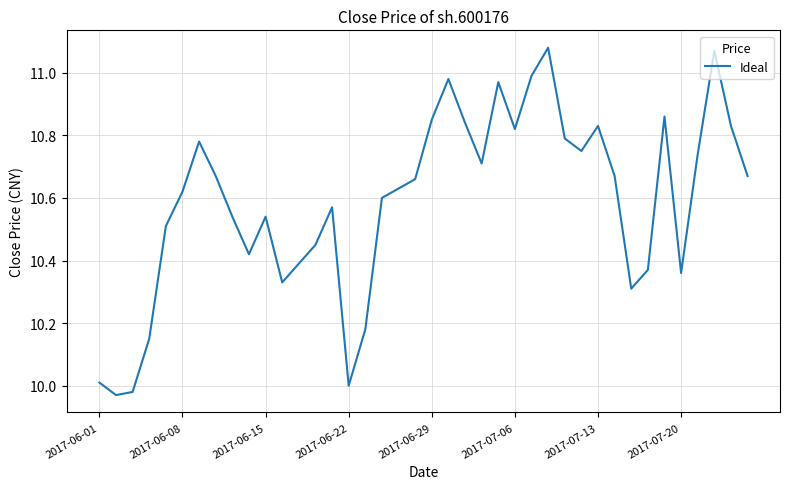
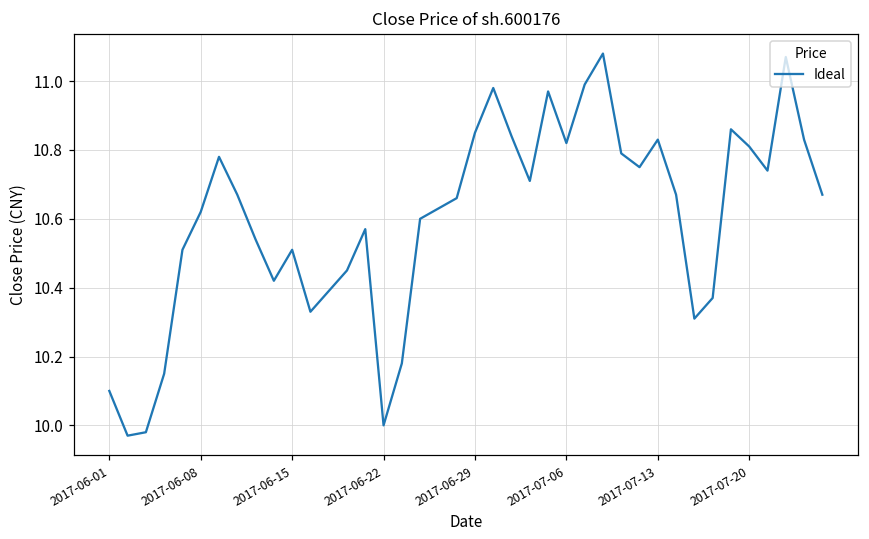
2017-06-01: 10.01 -> 10.10
2017-06-15: 10.54 -> 10.51
2017-07-20: 10.36 -> 10.81
